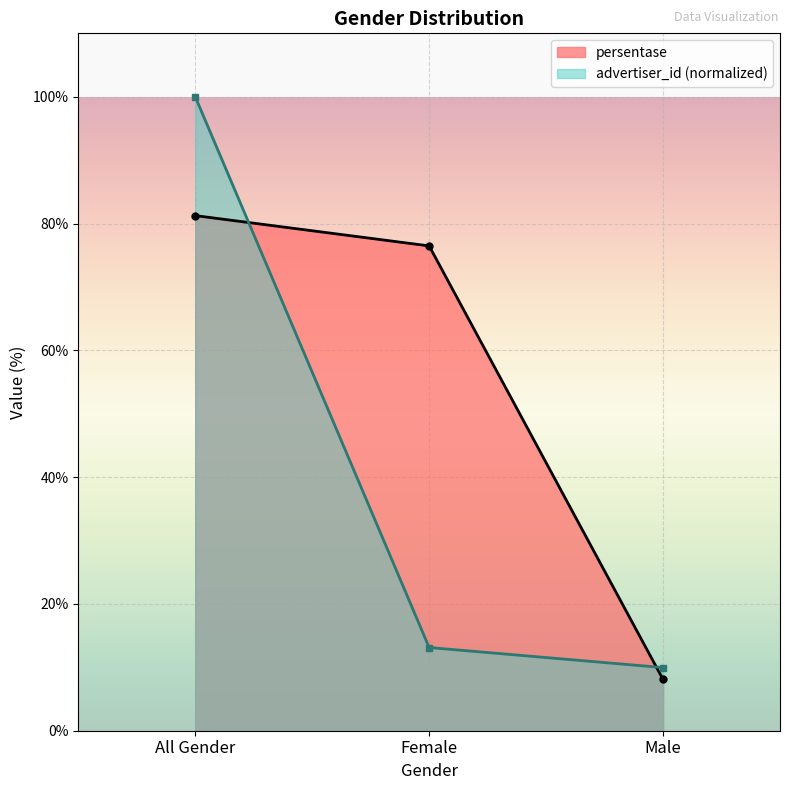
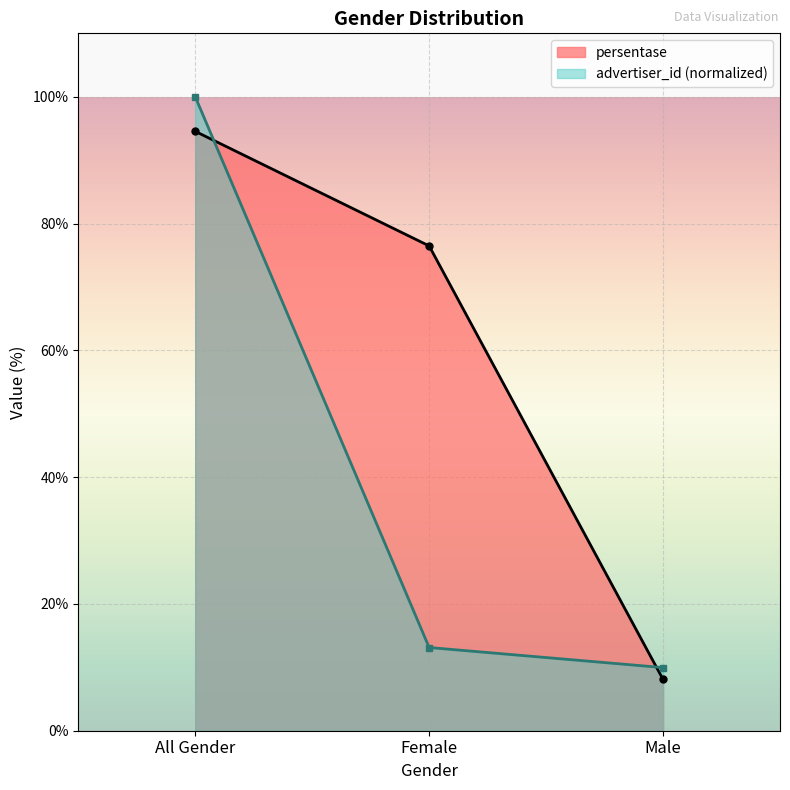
persentase, All Gender: 81% -> 95%
